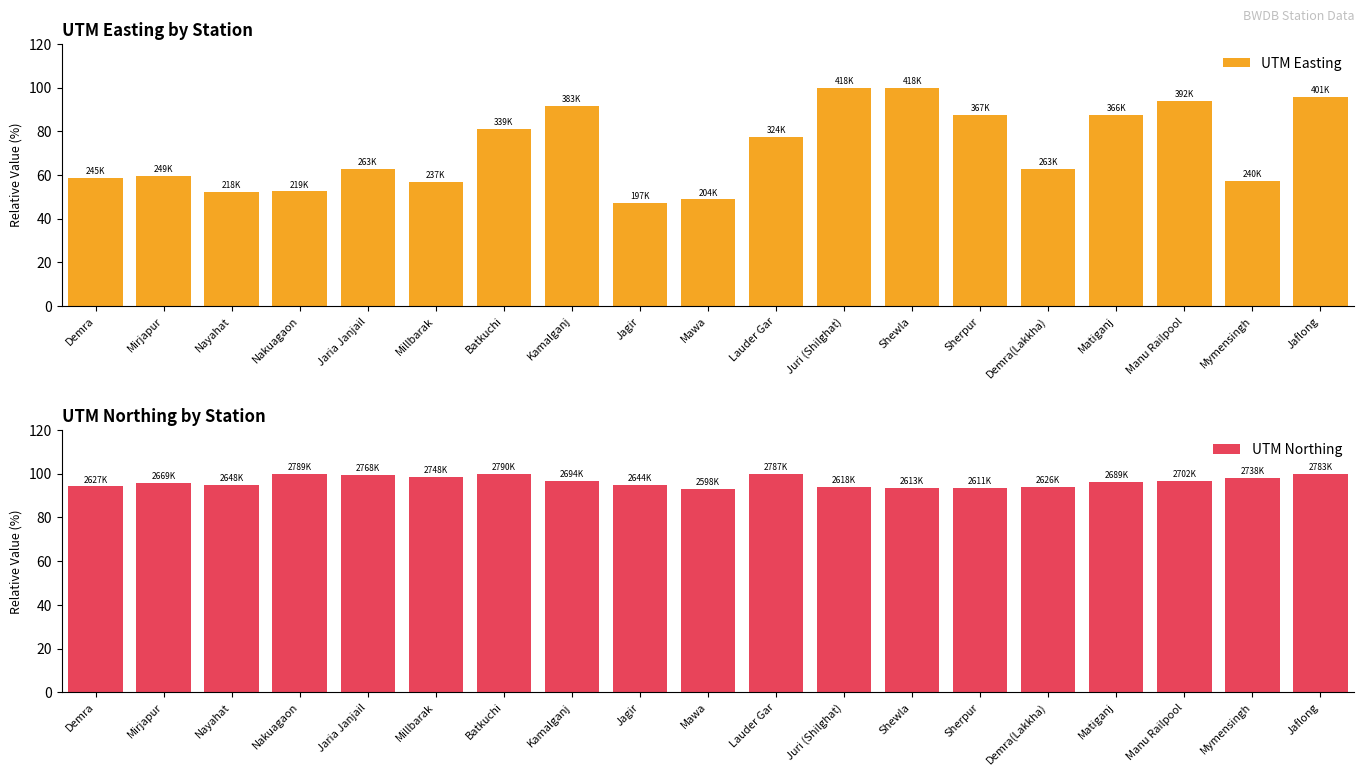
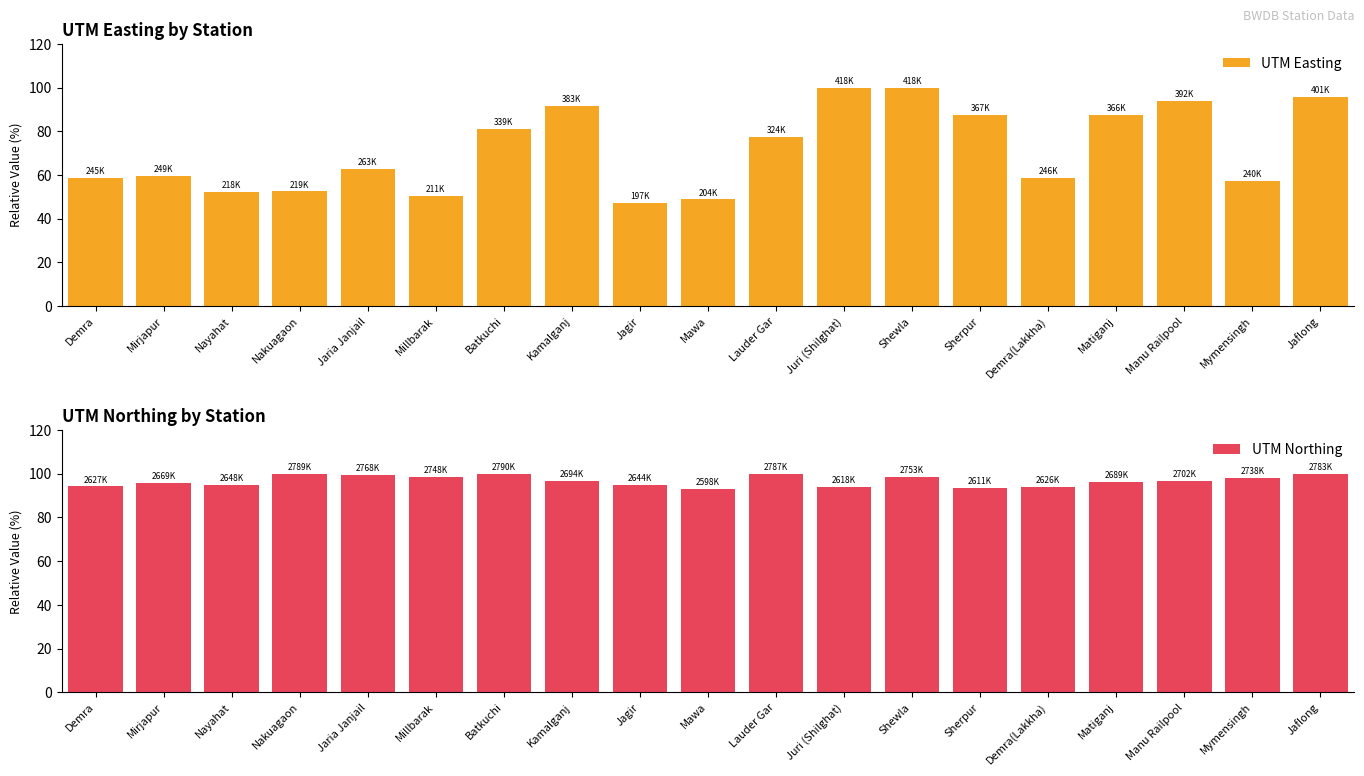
UTM Easting by Station, Millbarak: 237K -> 211K
UTM Easting by Station, Demra(Lakkha): 263K -> 246K
UTM Northing by Station, Shewla: 2613K -> 2753K
